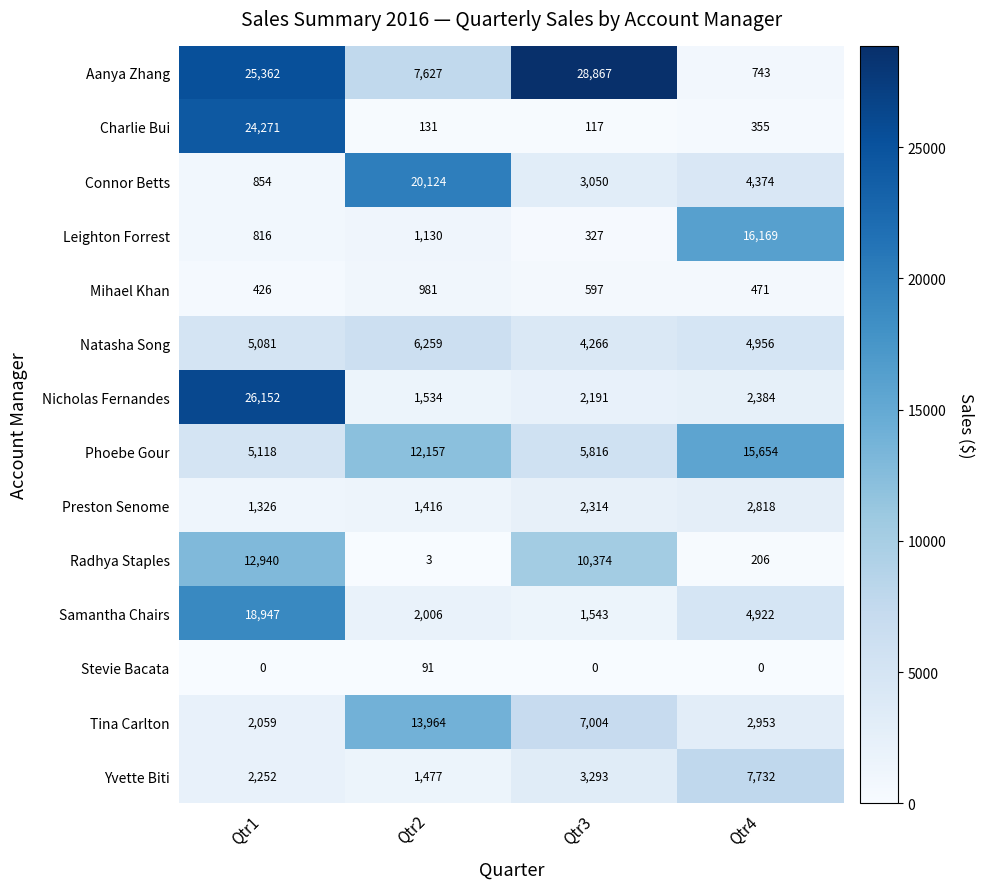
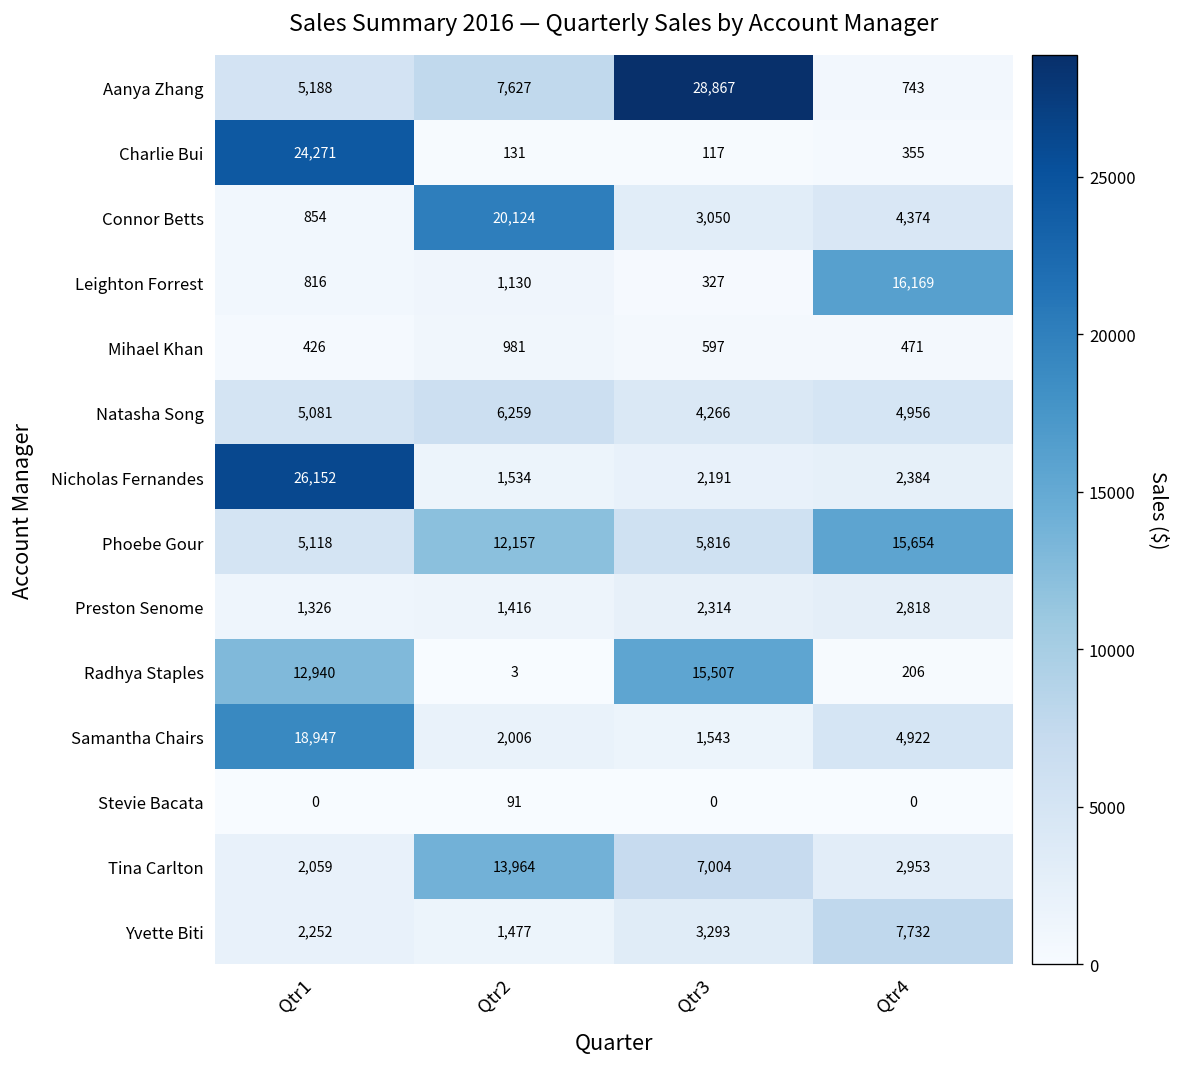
Aanya Zhang, Qtr1: 25,362 -> 5,188
Radhya Staples, Qtr3: 10,374 -> 15,507
